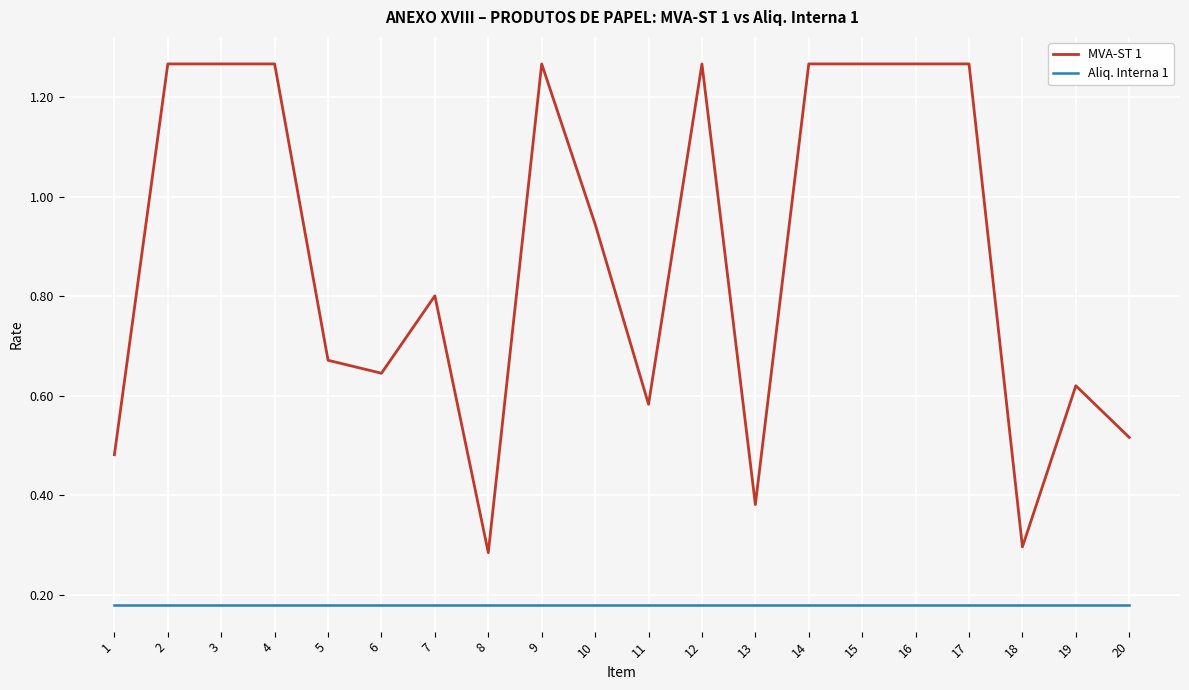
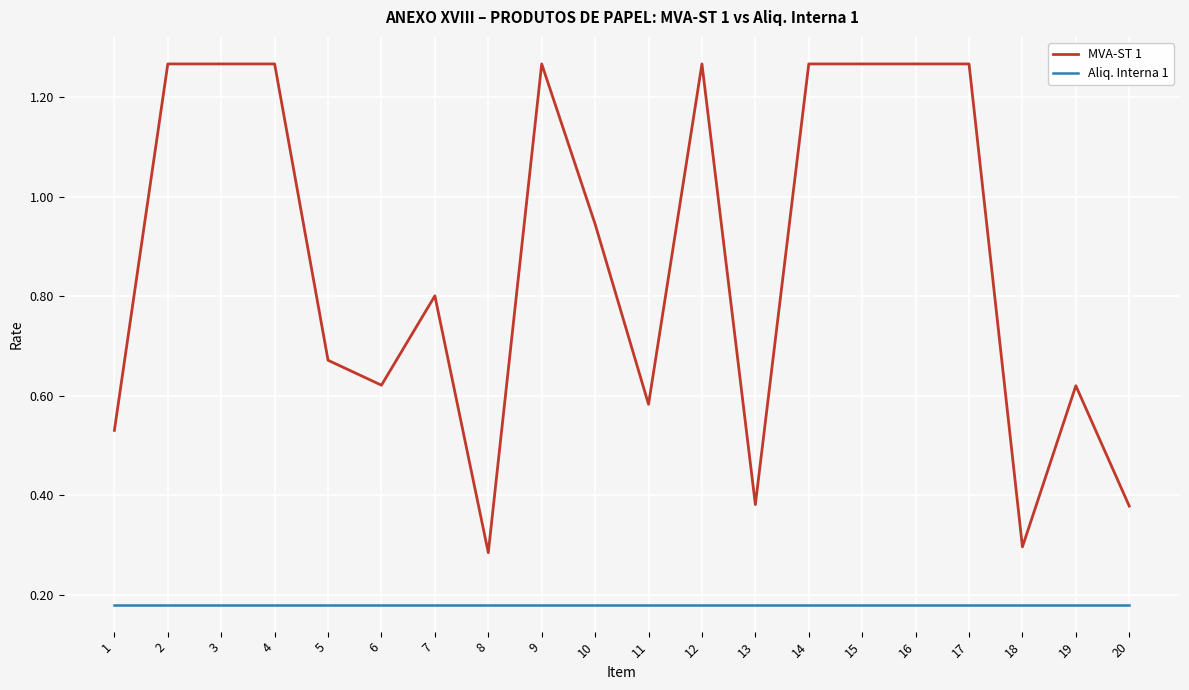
MVA-ST 1, 1: 0.48 -> 0.53
MVA-ST 1, 6: 0.65 -> 0.62
MVA-ST 1, 20: 0.52 -> 0.38
